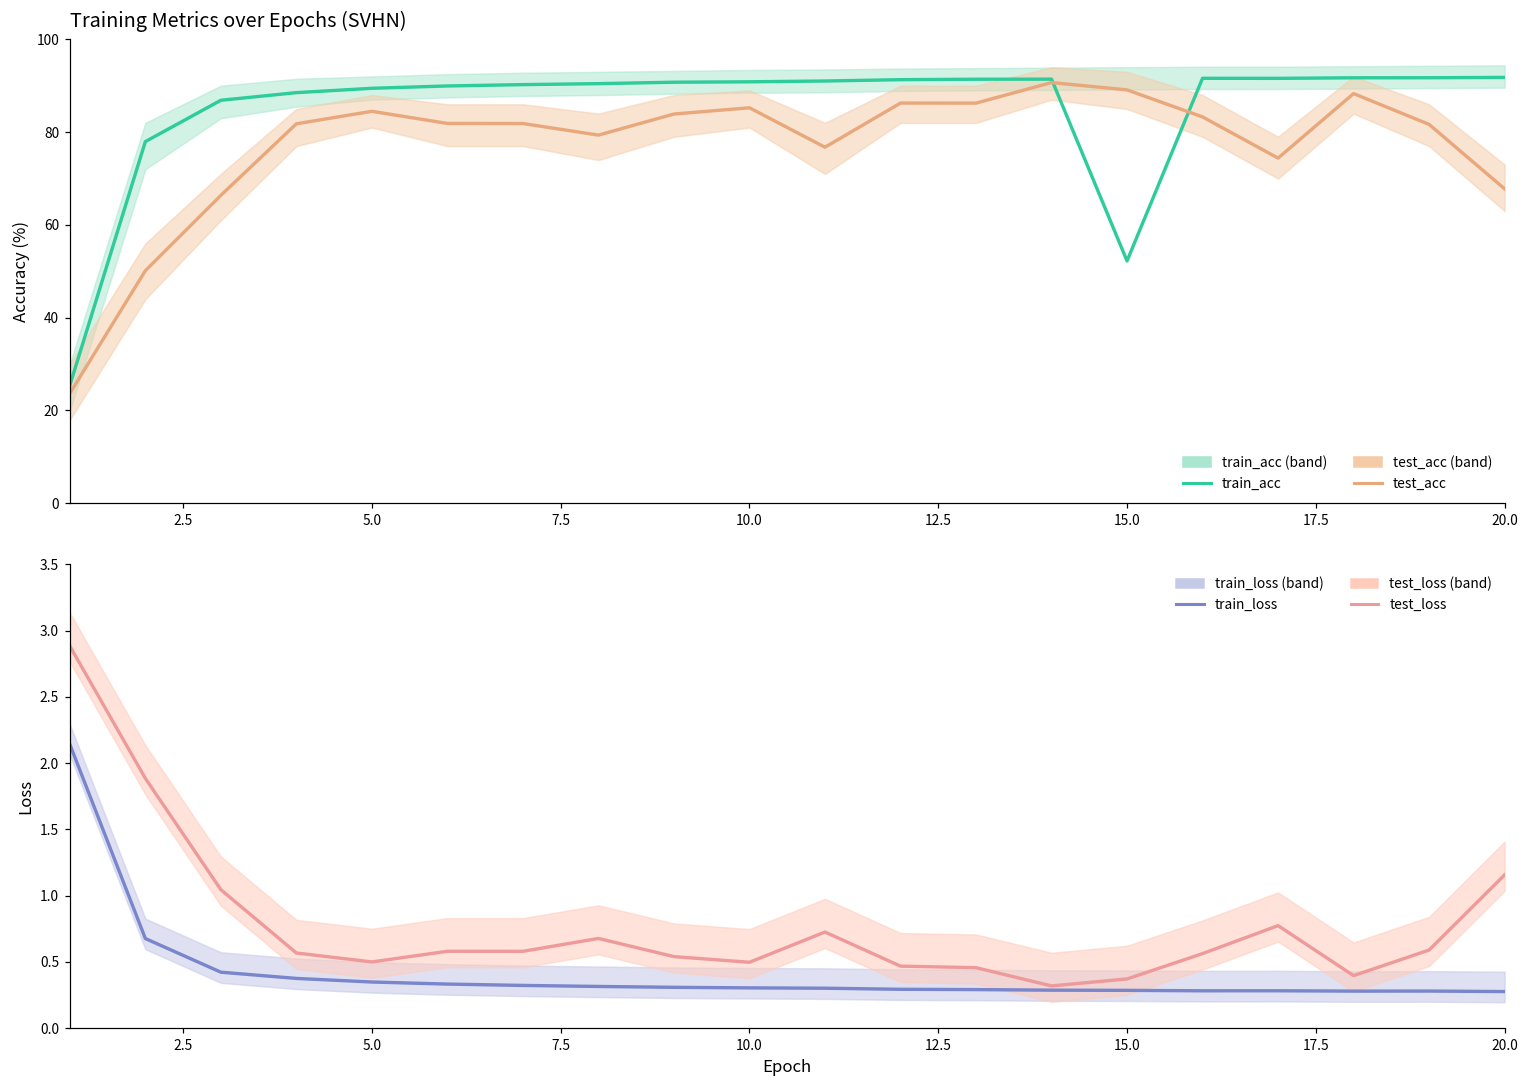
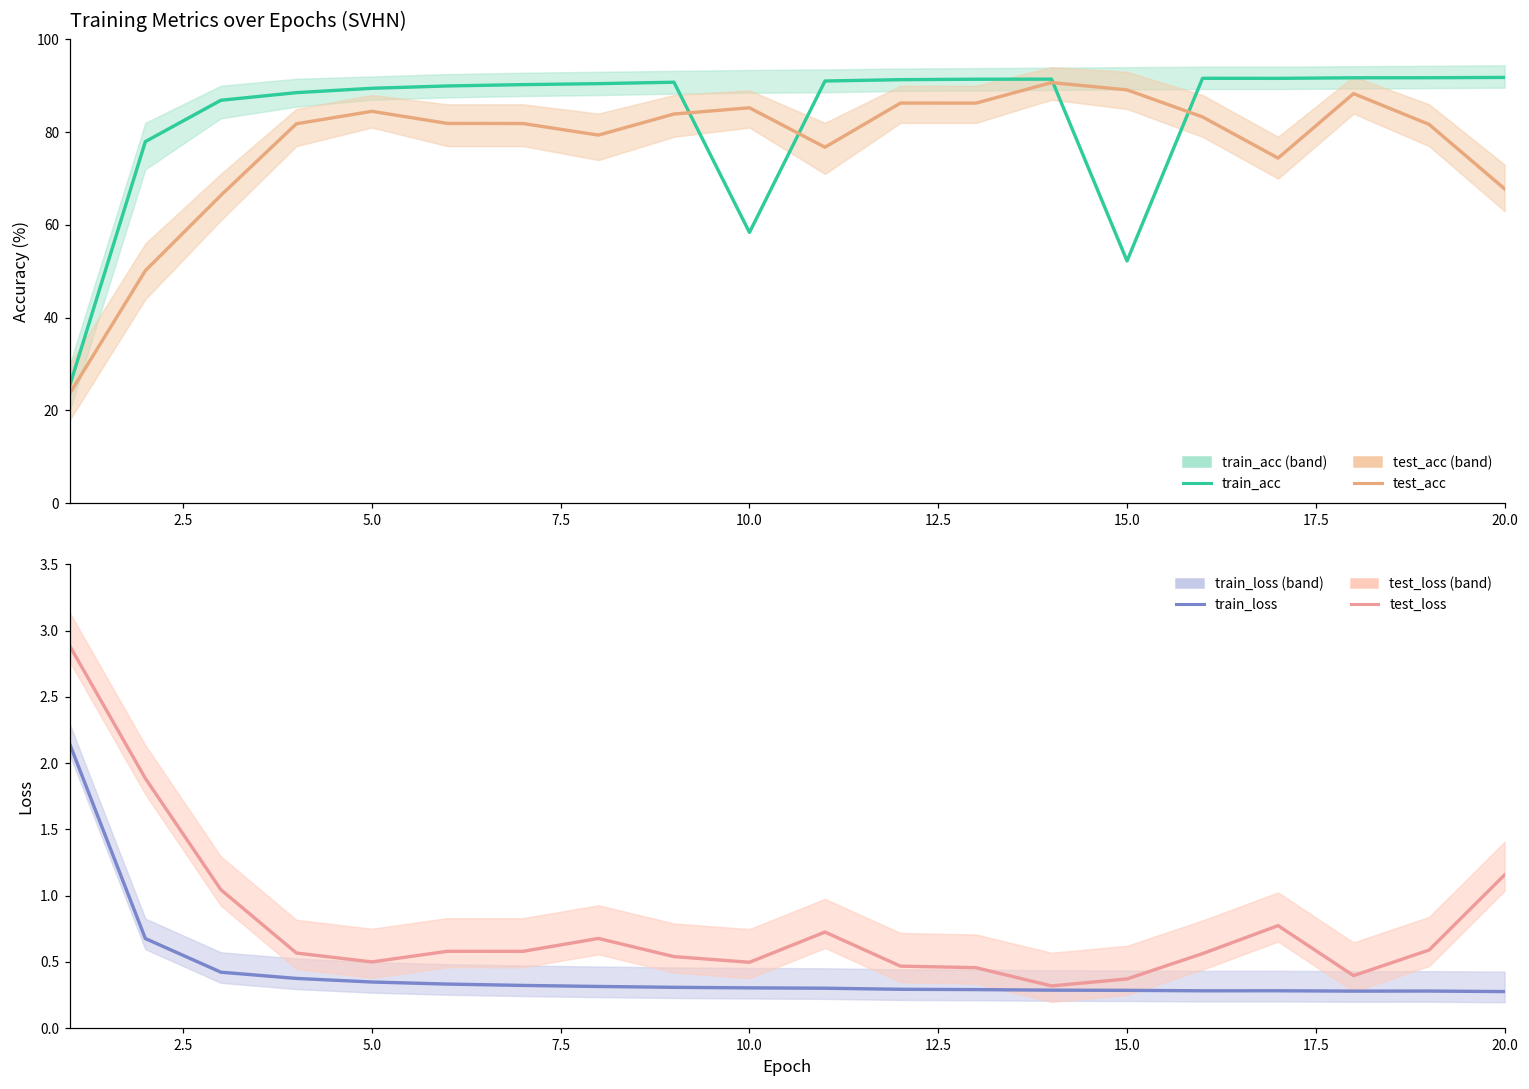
Training Metrics over Epochs (SVHN), train_acc, 10.0: 91 -> 58
